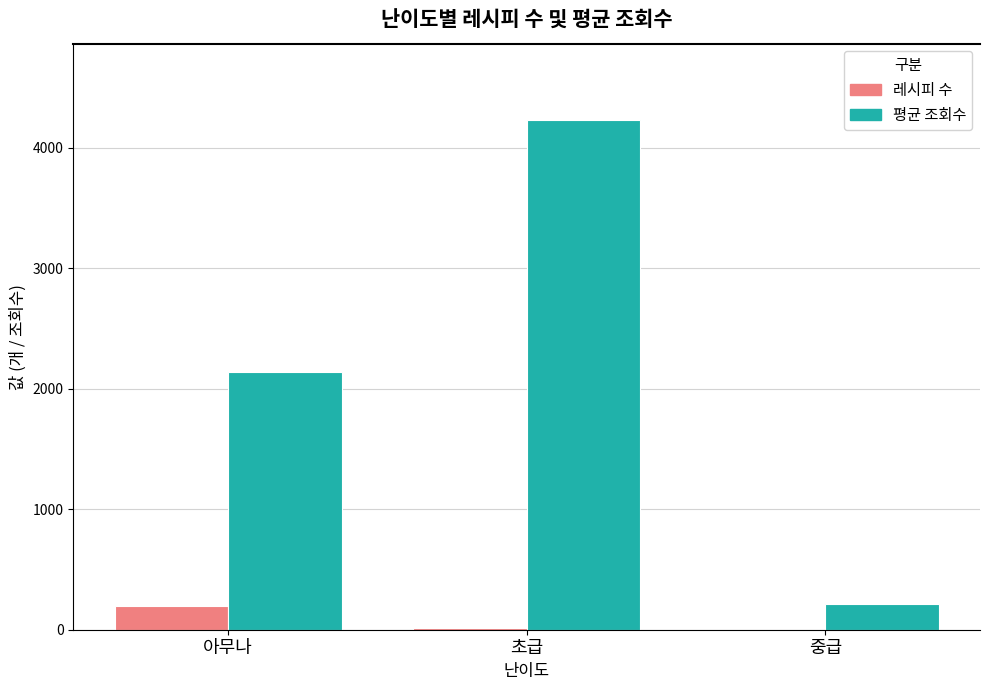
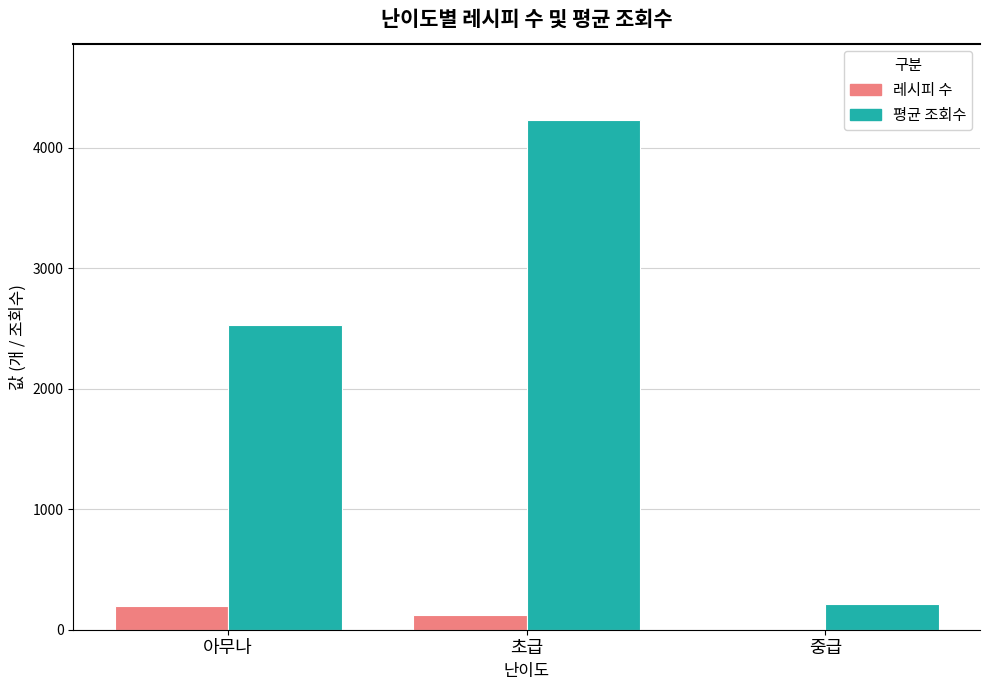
평균 조회수, 아무나: 2140 -> 2530
레시피 수, 초급: 10 -> 120
